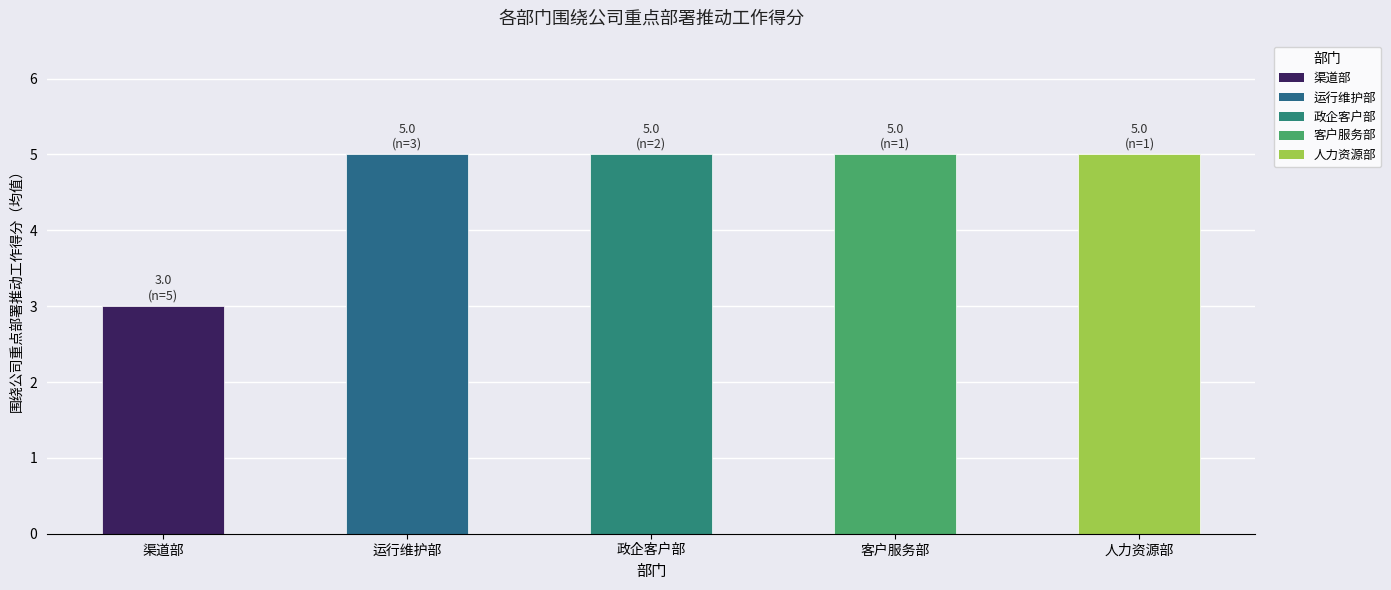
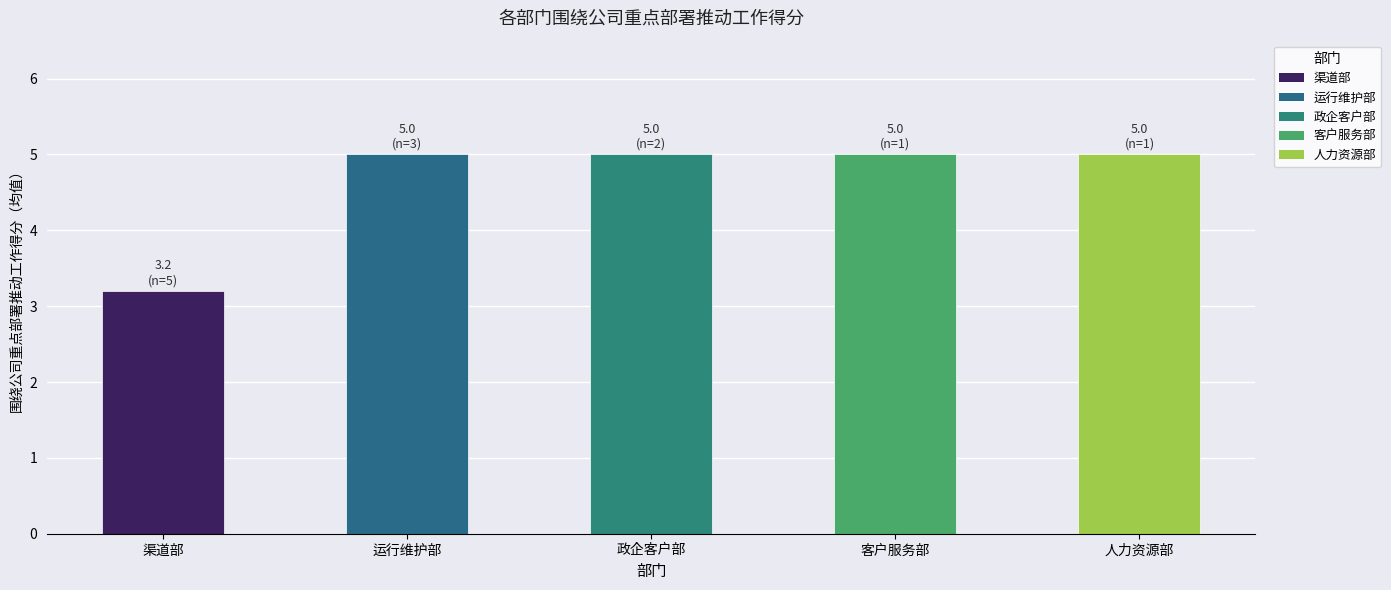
渠道部: 3.0 -> 3.2
